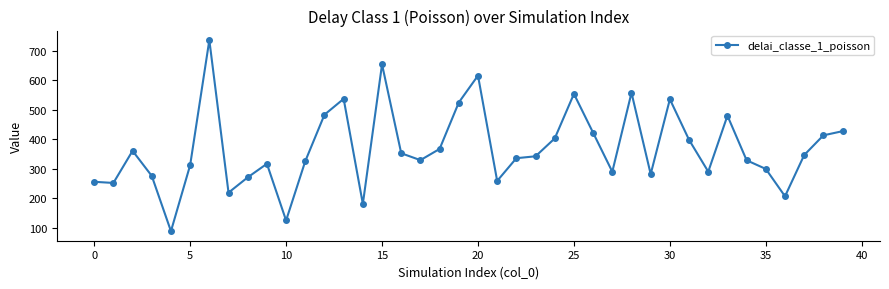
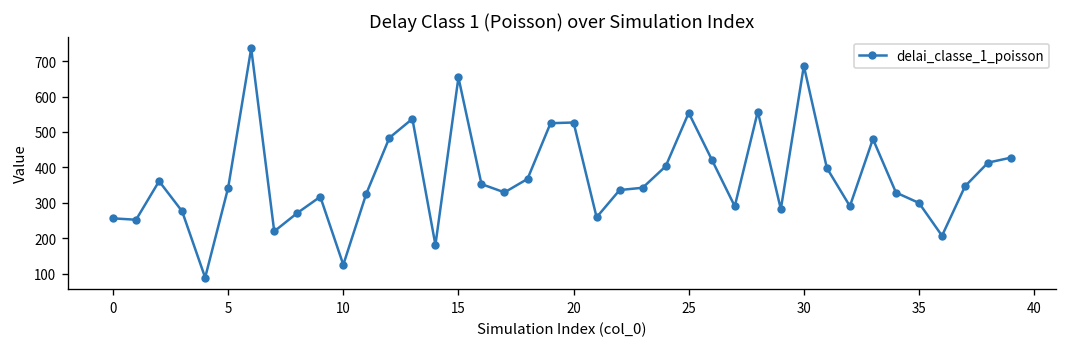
5: 310 -> 340
20: 620 -> 530
30: 540 -> 690
